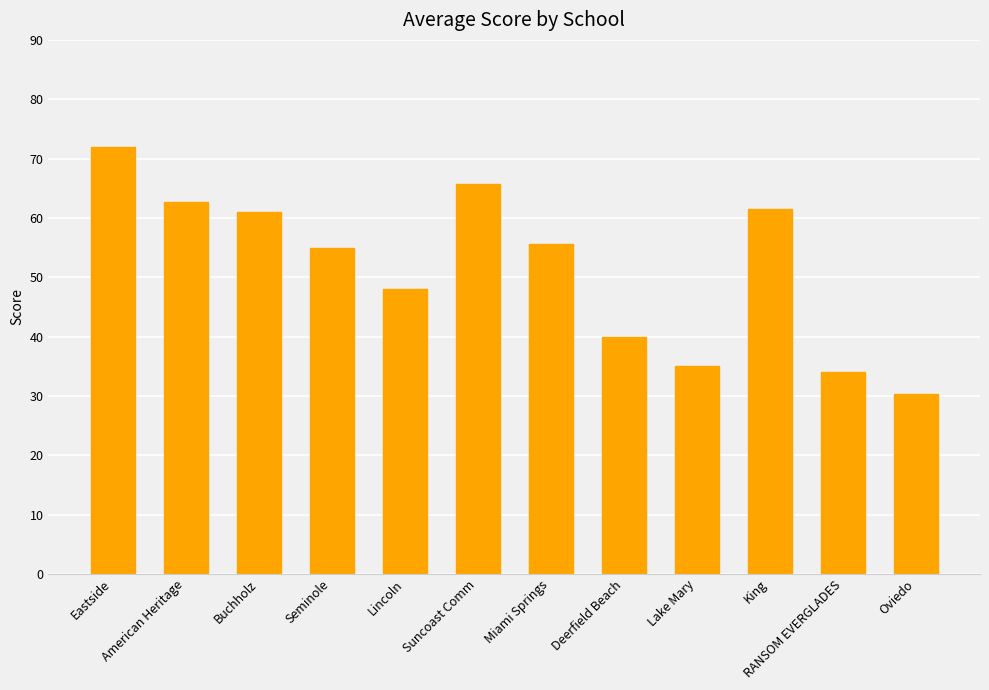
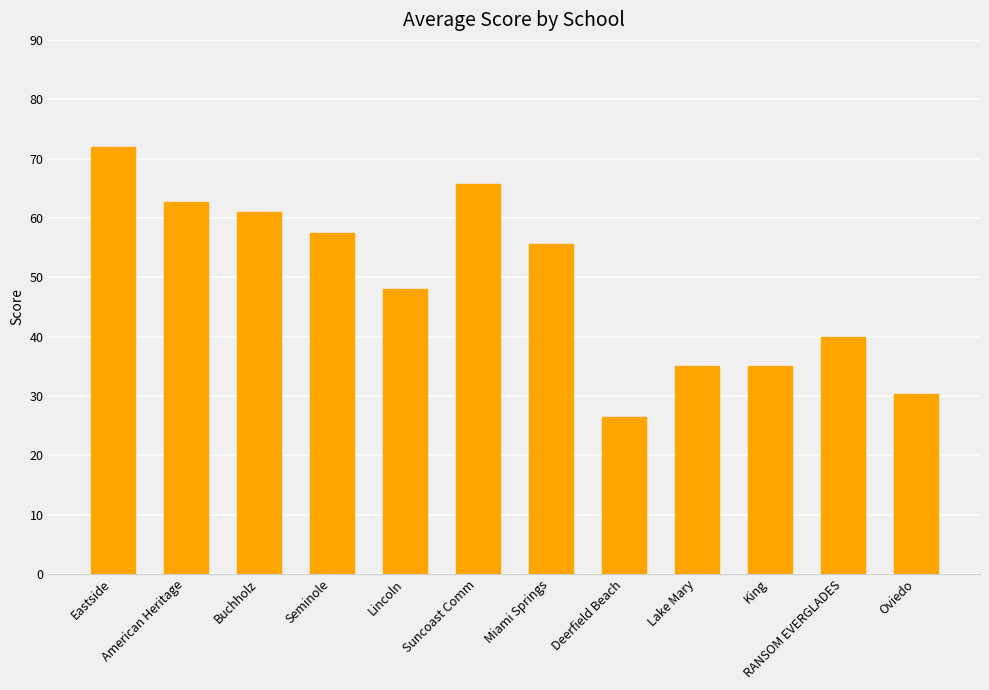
Seminole: 55 -> 58
Deerfield Beach: 40 -> 26
King: 62 -> 35
RANSOM EVERGLADES: 34 -> 40
